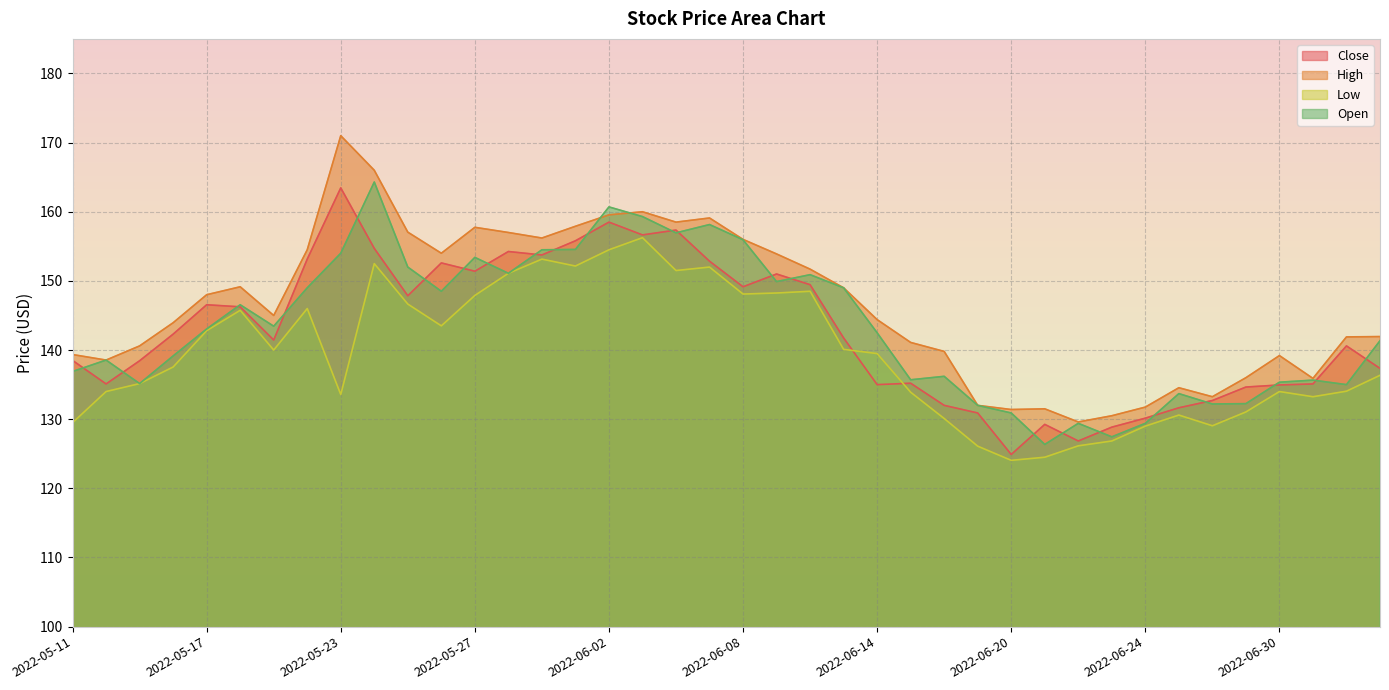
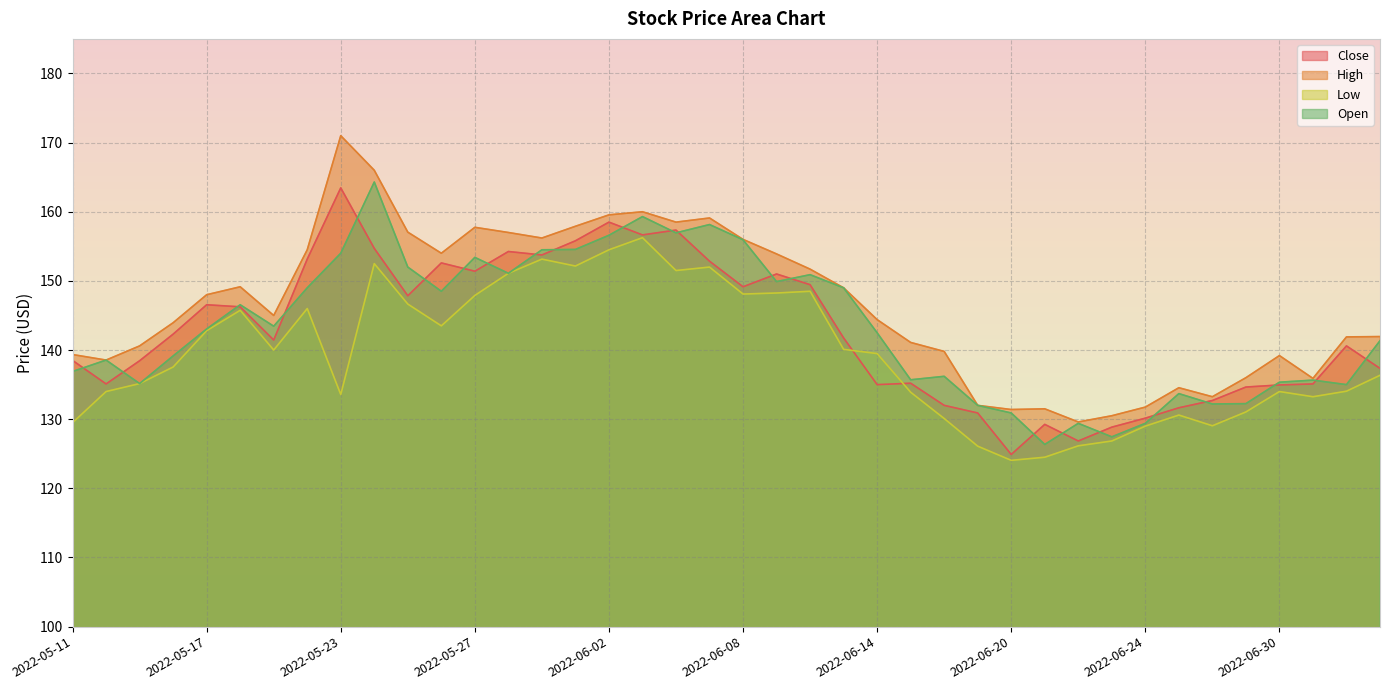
Open, 2022-06-02: 161 -> 157
